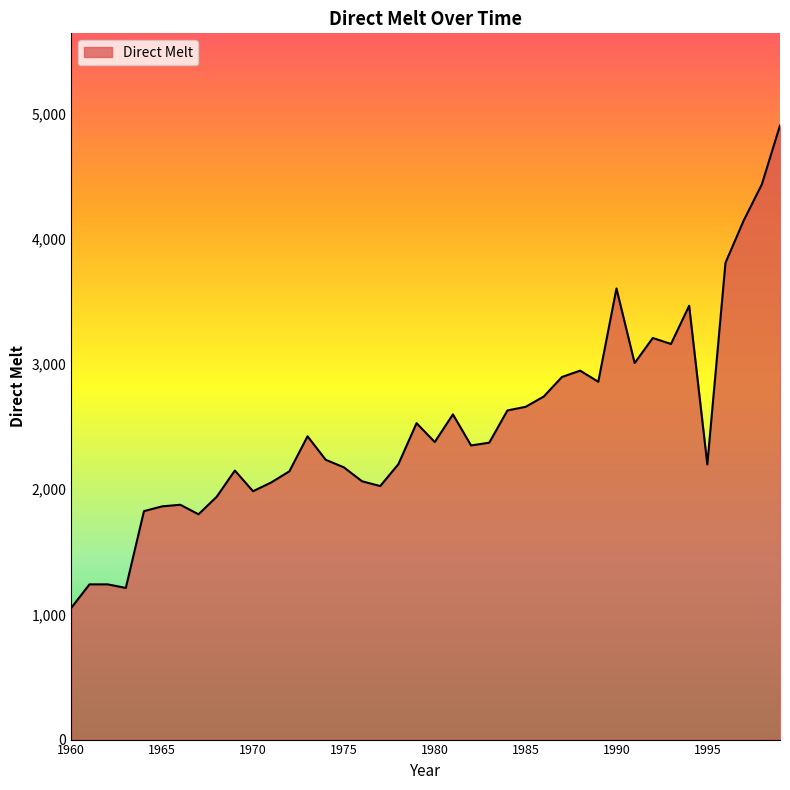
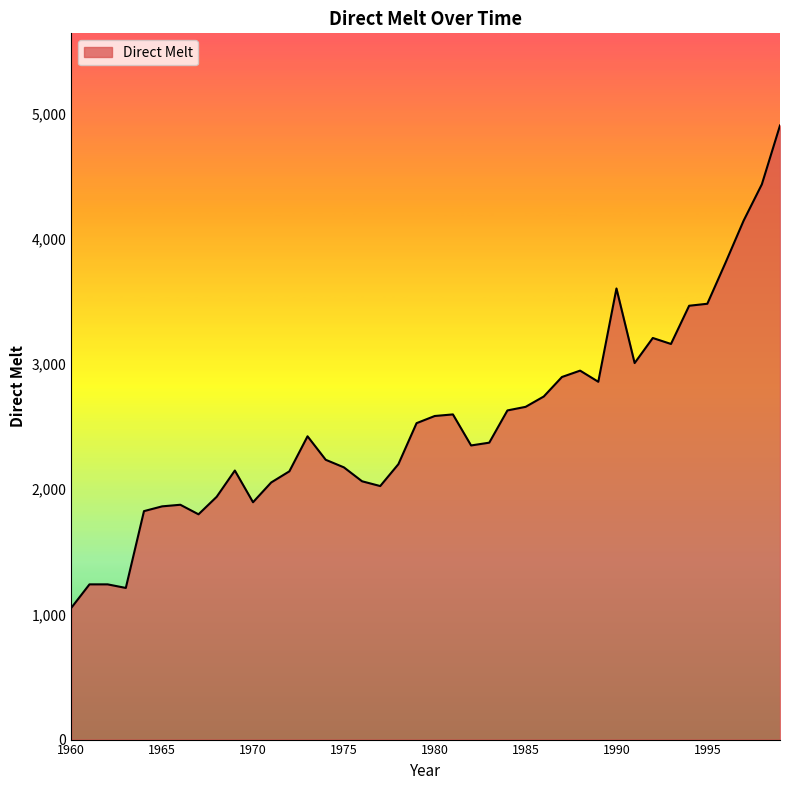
1970: 1,980 -> 1,900
1980: 2,380 -> 2,590
1995: 2,200 -> 3,480
